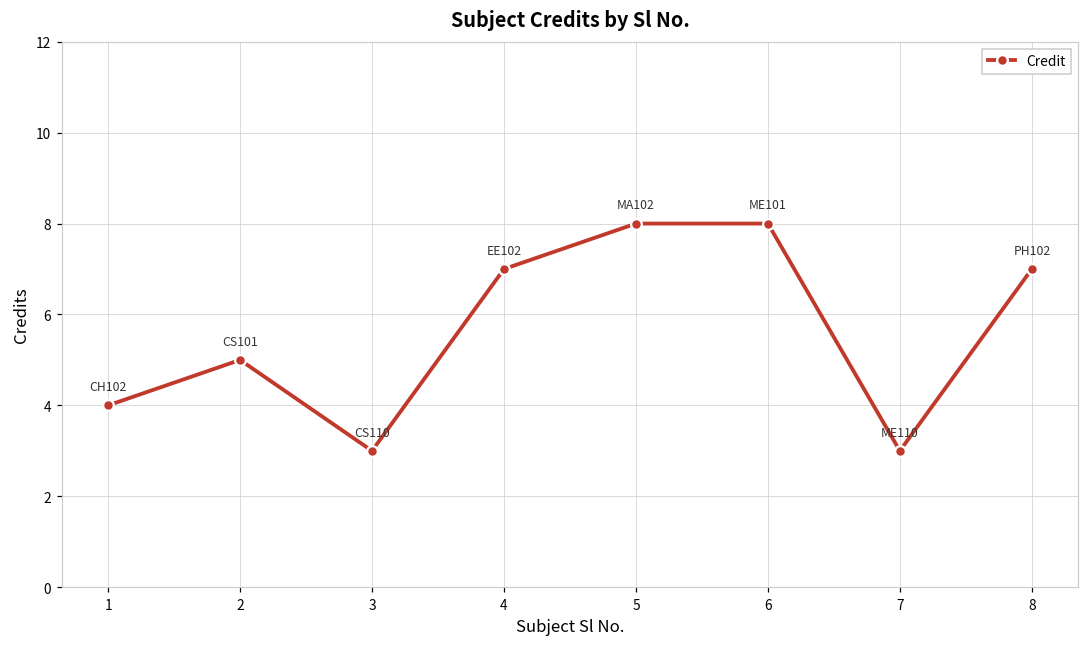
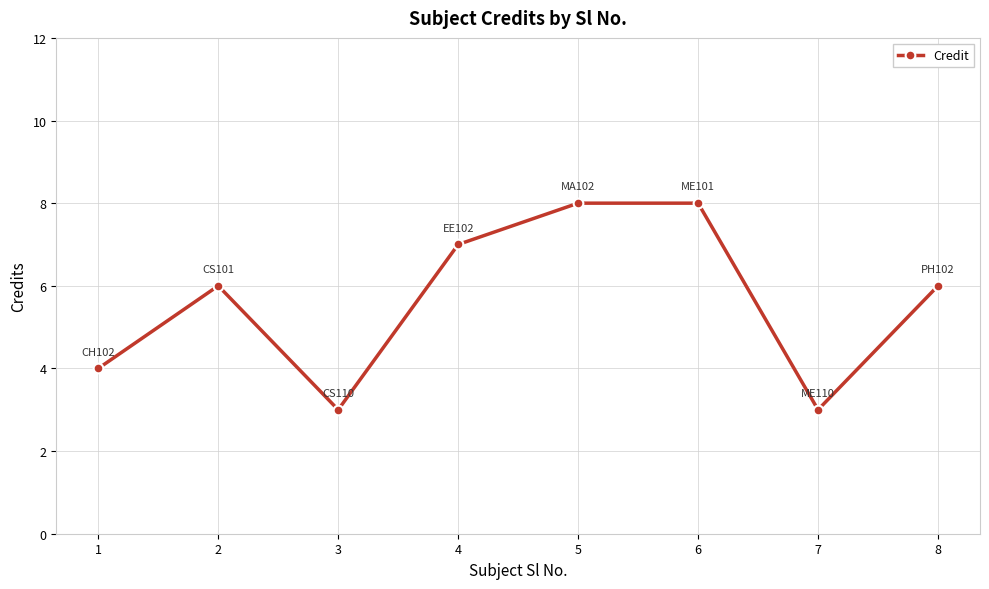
2: 5 -> 6
8: 7 -> 6
